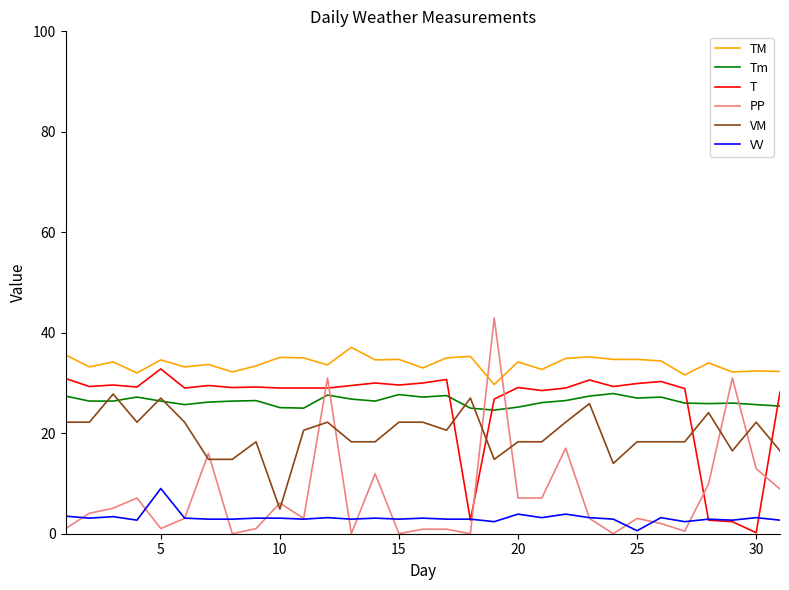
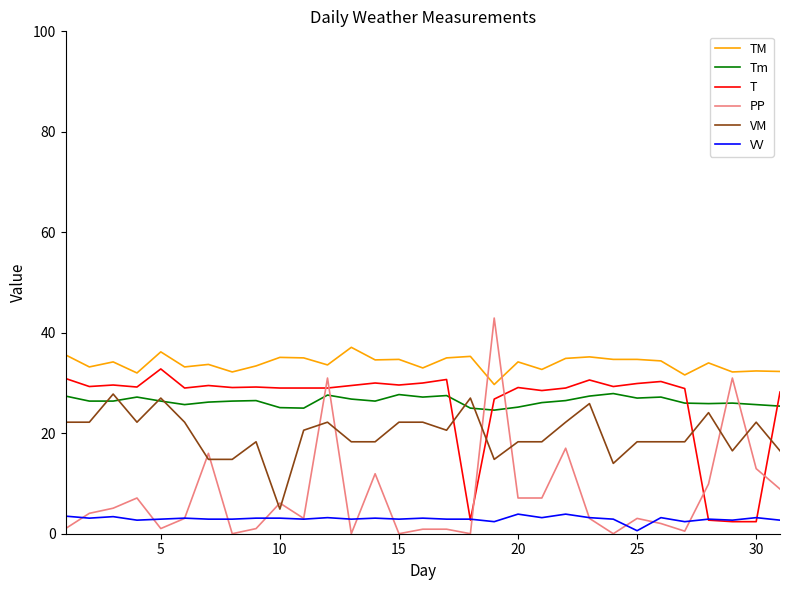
TM, 5: 35 -> 36
VV, 5: 9 -> 3
T, 30: 0 -> 2
